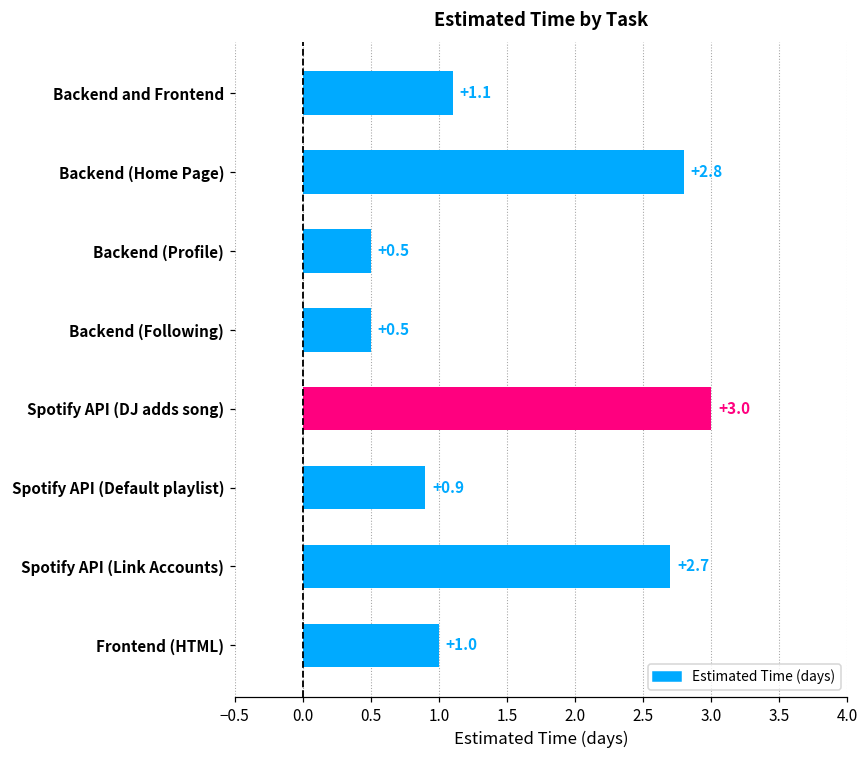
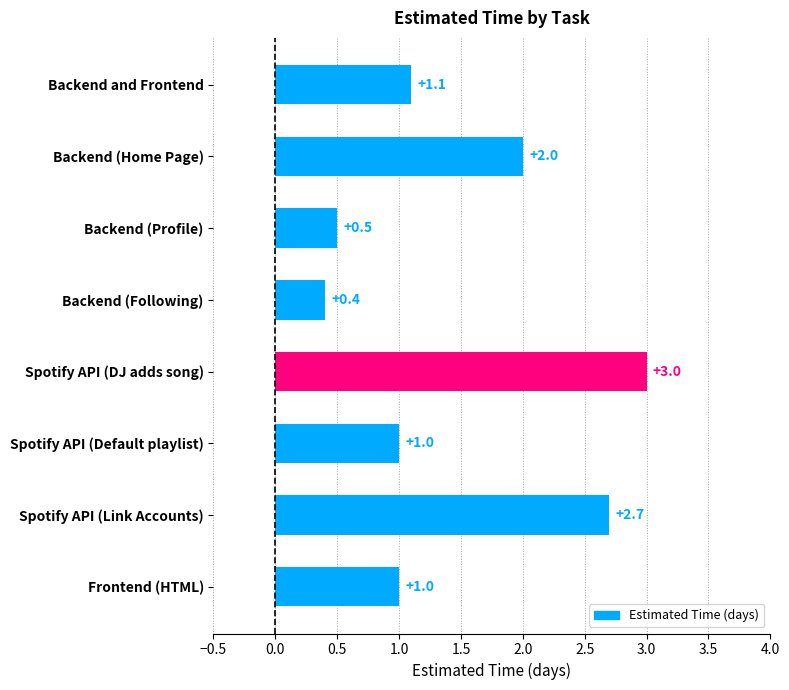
Backend (Home Page): +2.8 -> +2.0
Backend (Following): +0.5 -> +0.4
Spotify API (Default playlist): +0.9 -> +1.0
